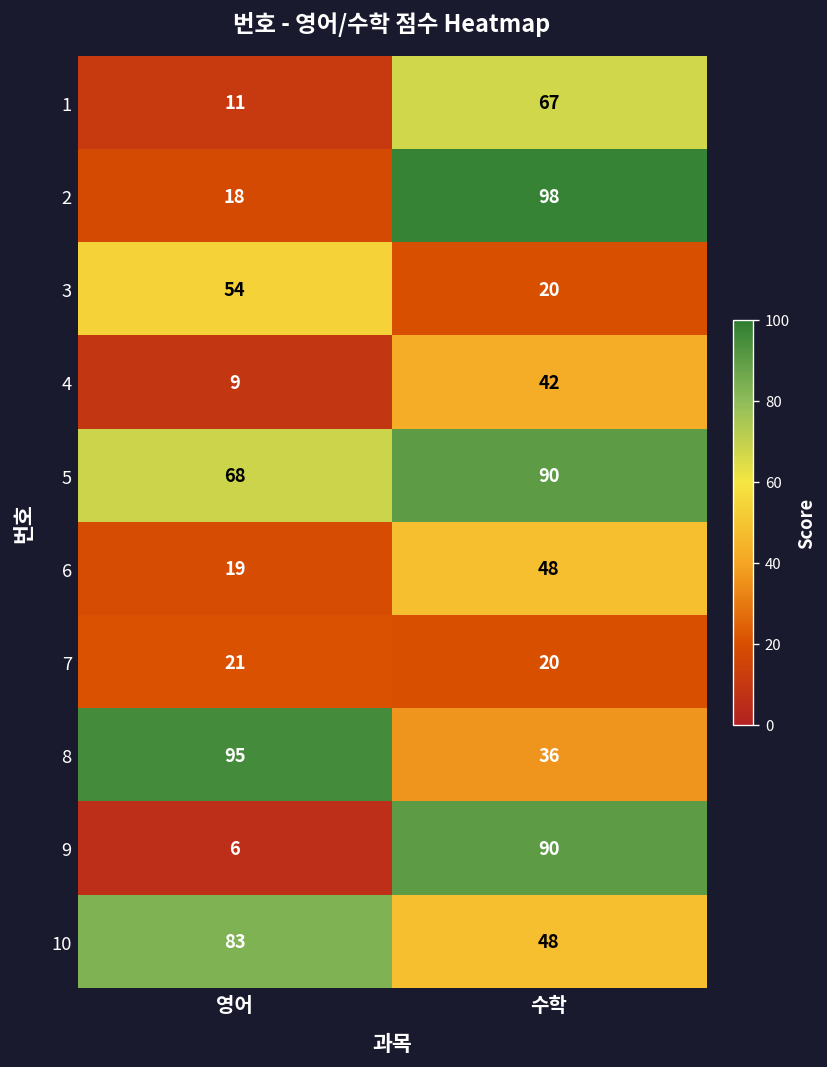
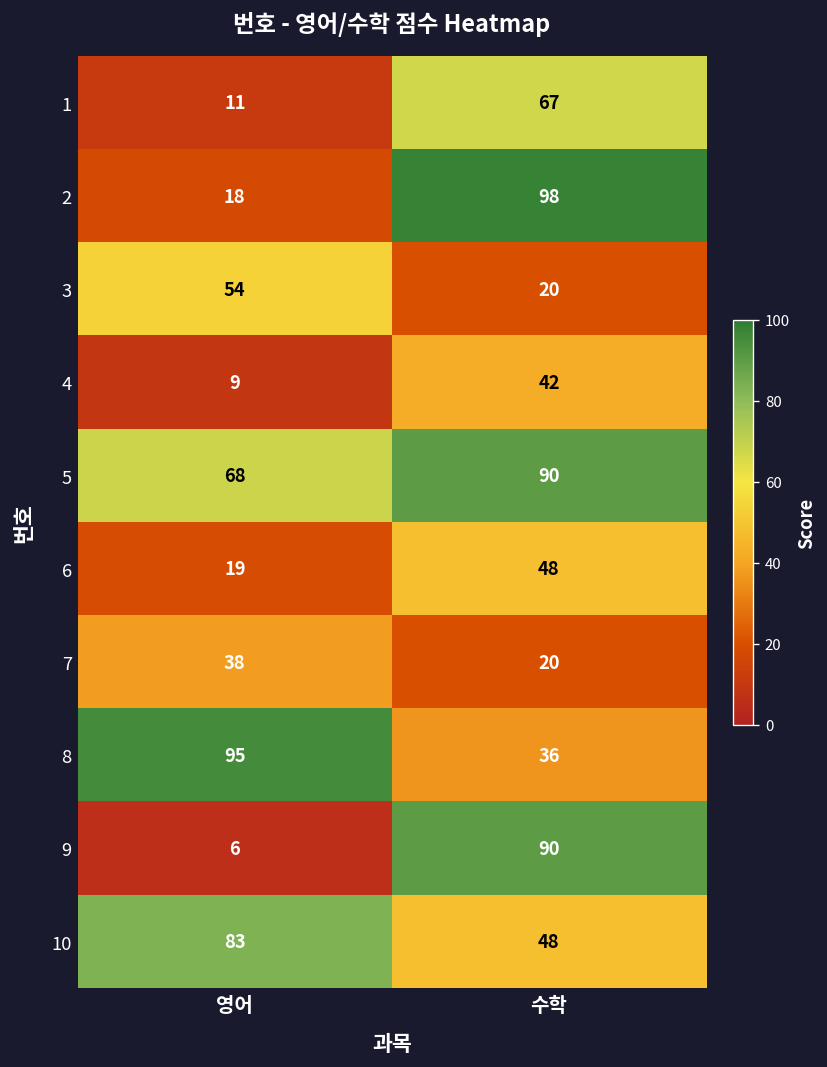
7, 영어: 21 -> 38
